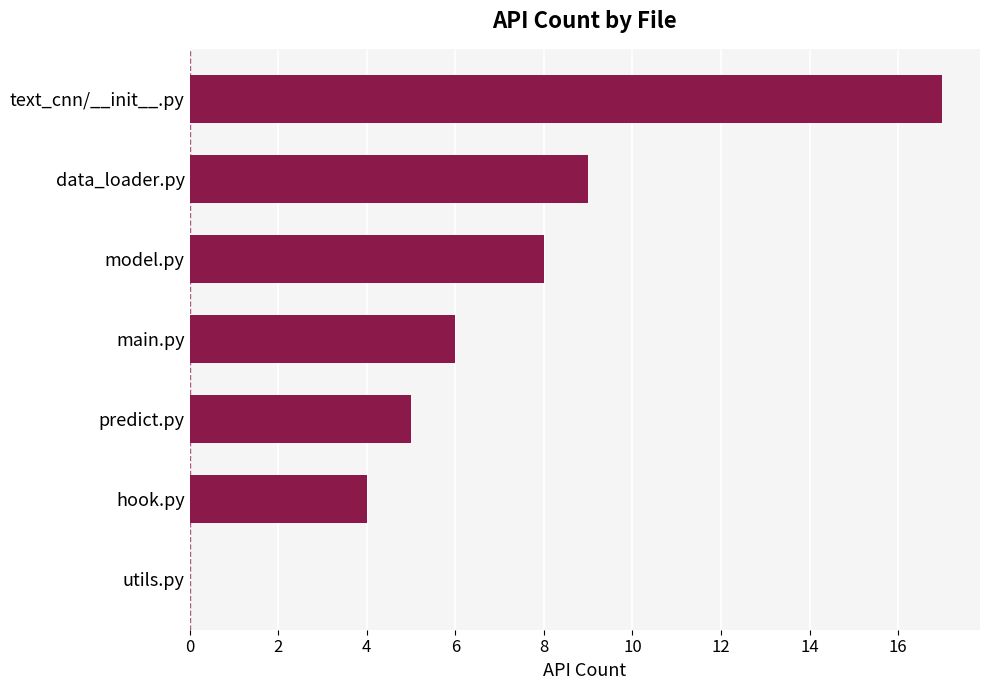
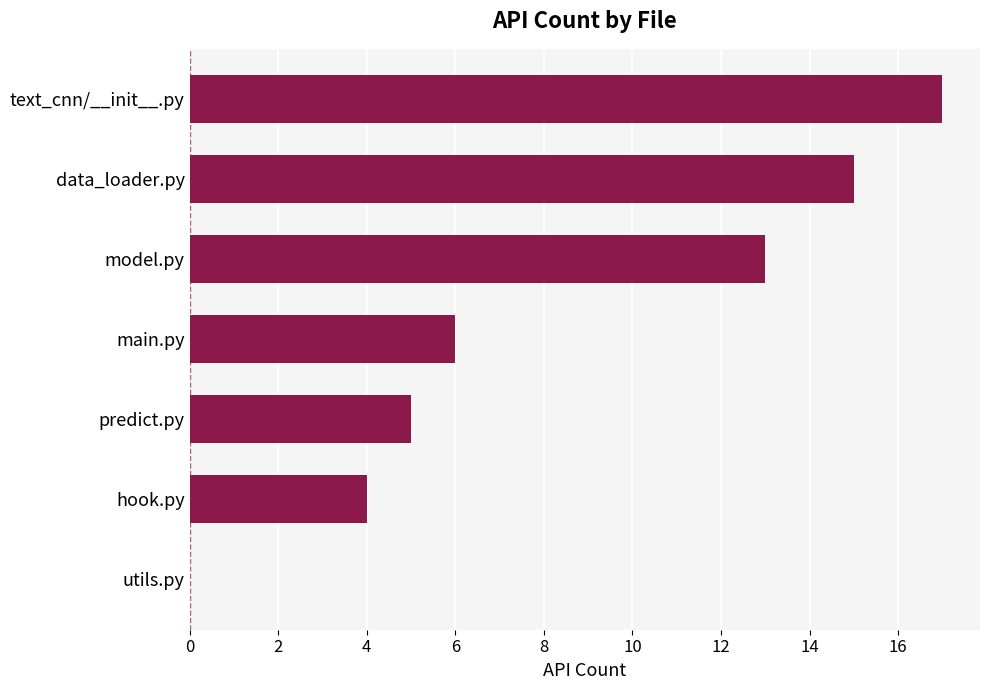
data_loader.py: 9 -> 15
model.py: 8 -> 13
